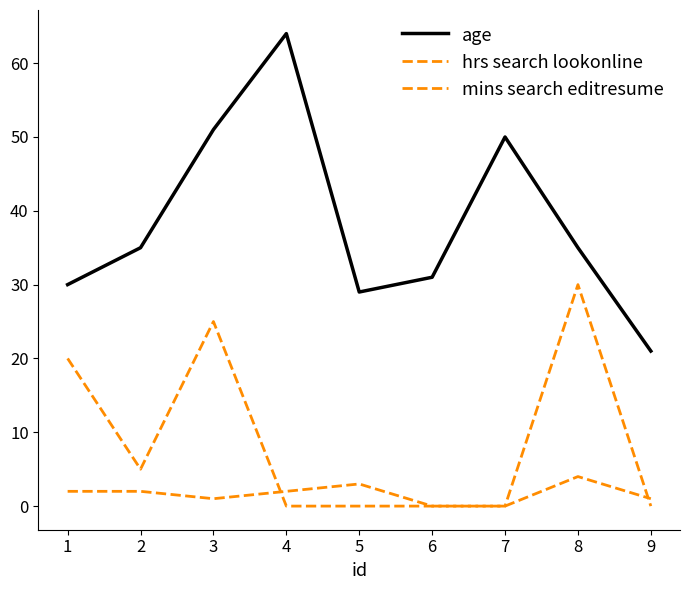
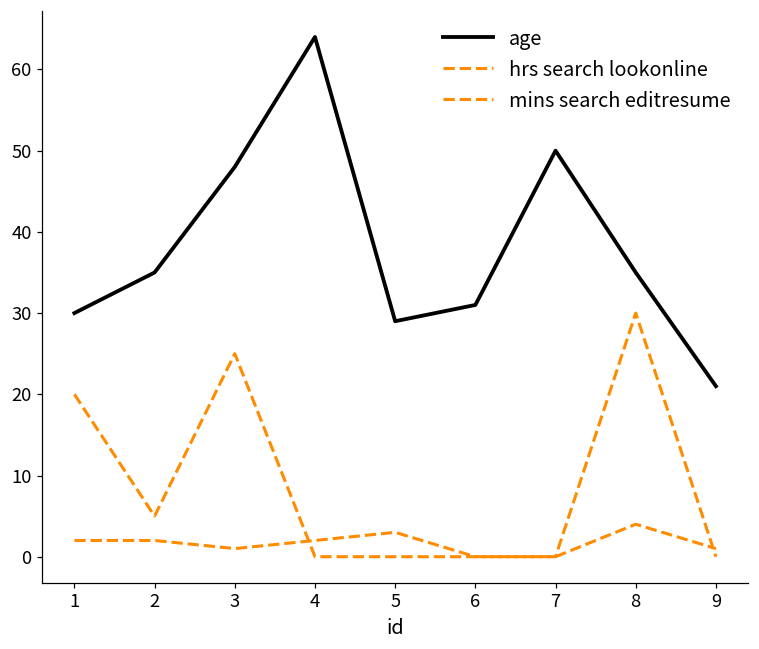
age, 3: 51 -> 48
